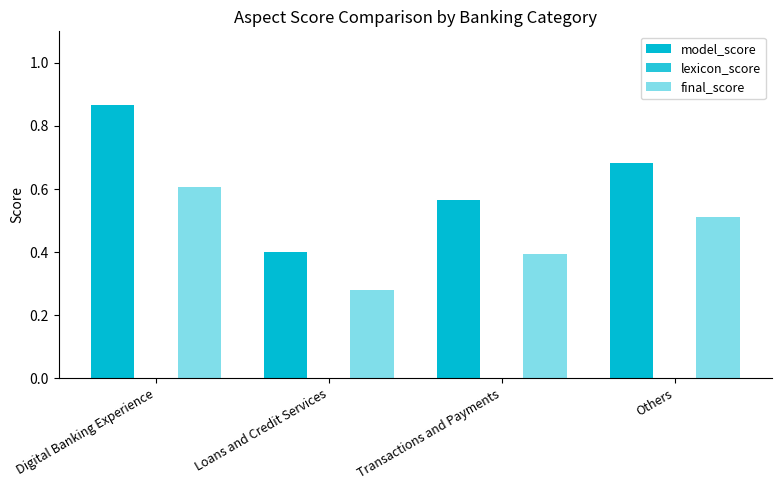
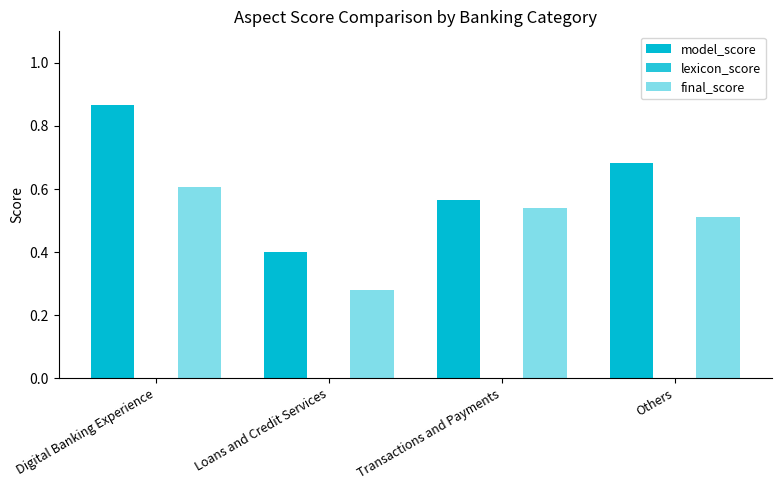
final_score, Transactions and Payments: 0.39 -> 0.54
